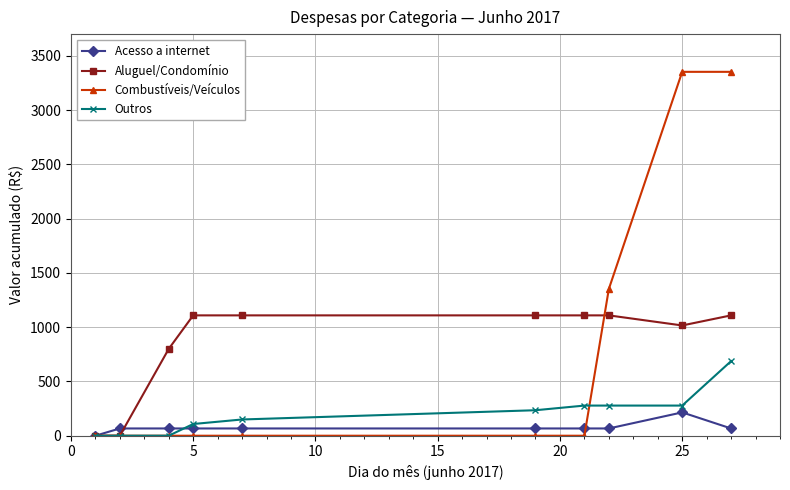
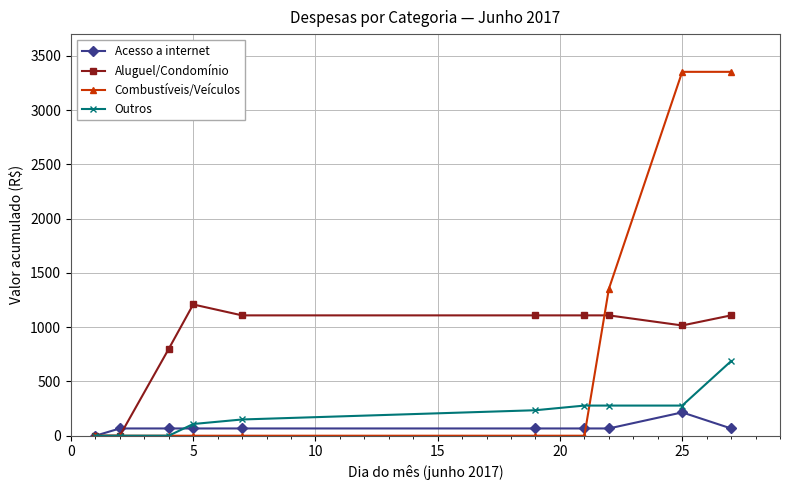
Aluguel/Condomínio, 5: 1110 -> 1210
